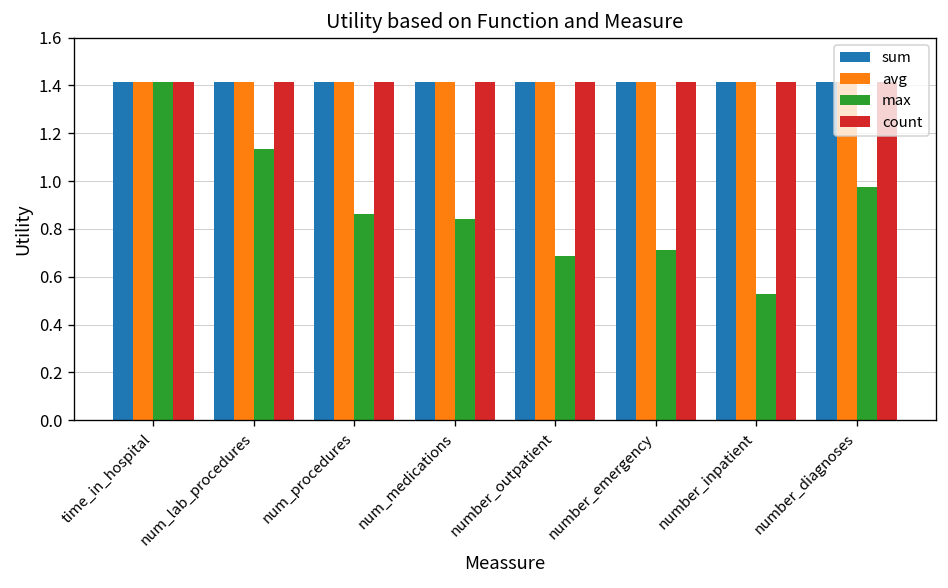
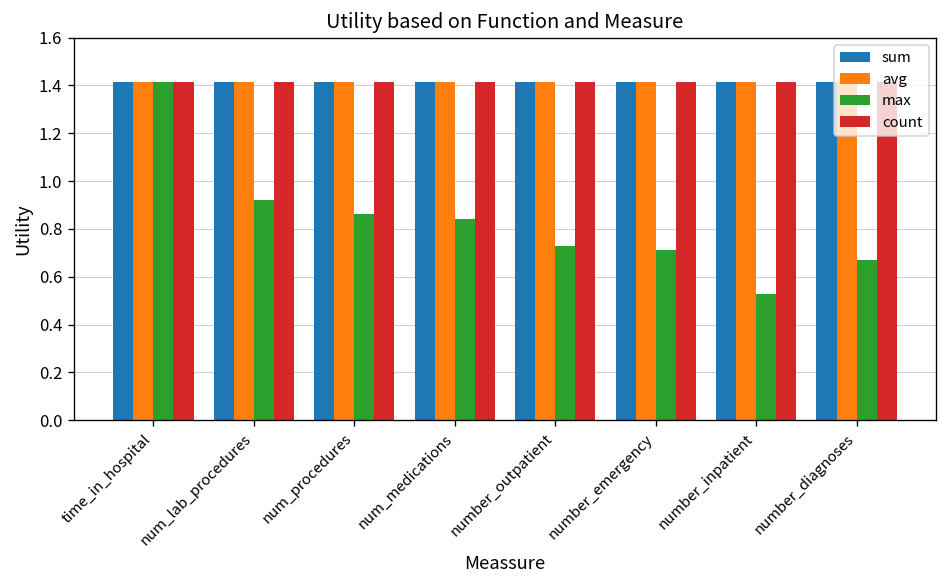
max, num_lab_procedures: 1.14 -> 0.92
max, number_outpatient: 0.69 -> 0.73
max, number_diagnoses: 0.97 -> 0.67
